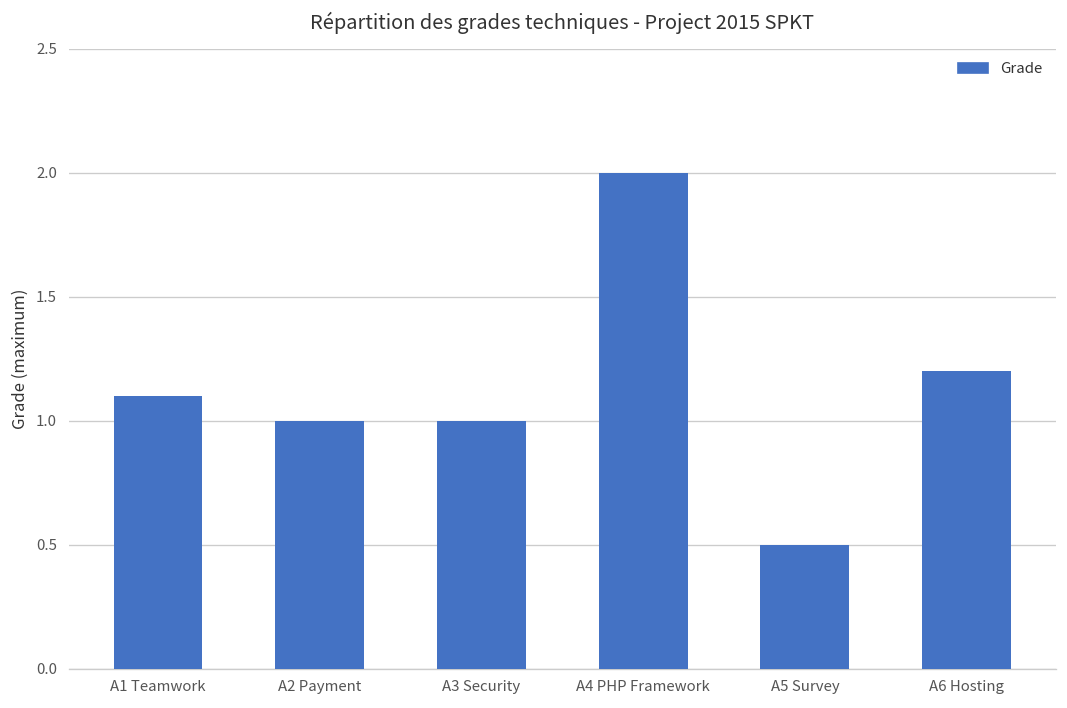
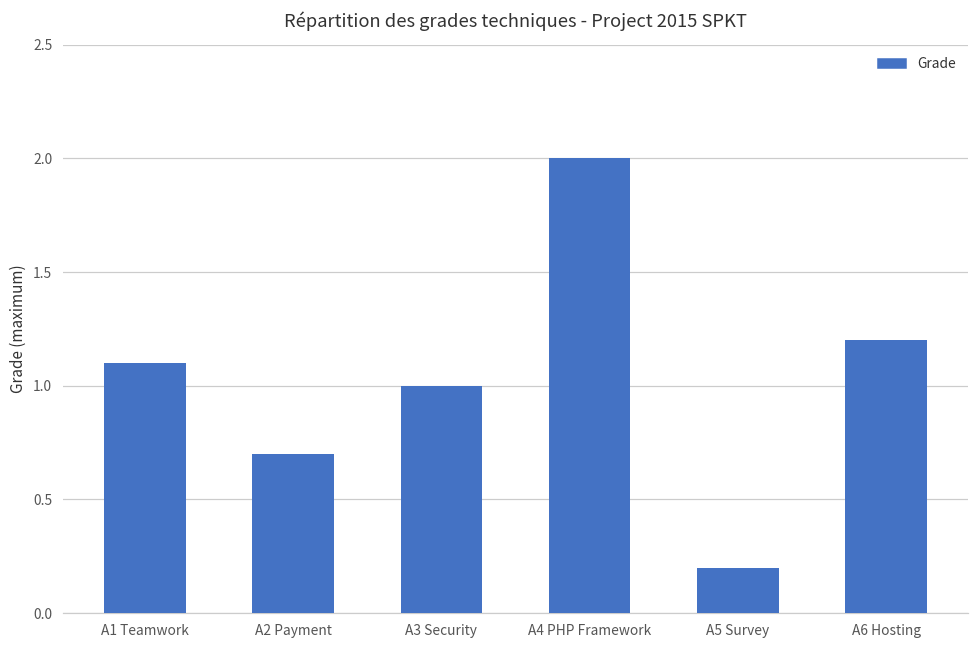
A2 Payment: 1.0 -> 0.7
A5 Survey: 0.5 -> 0.2
